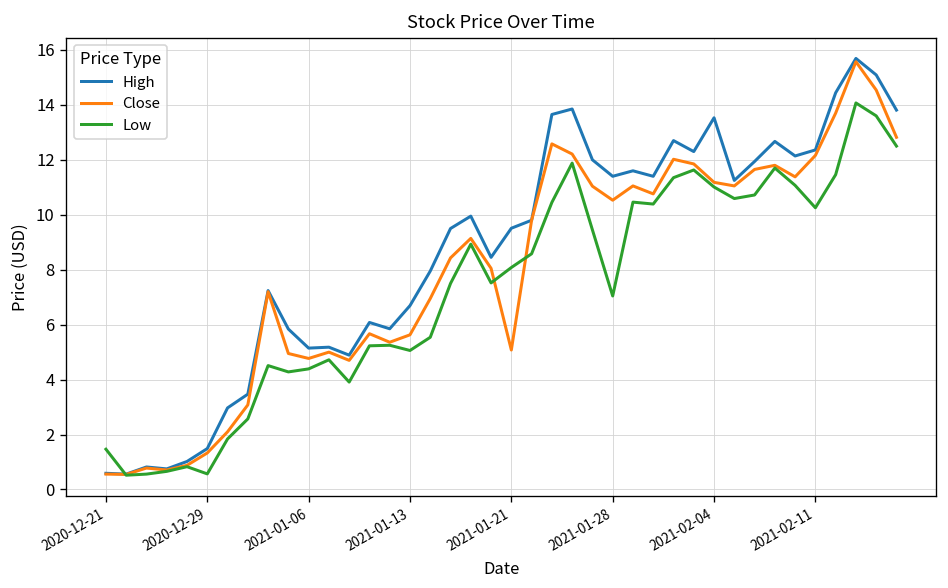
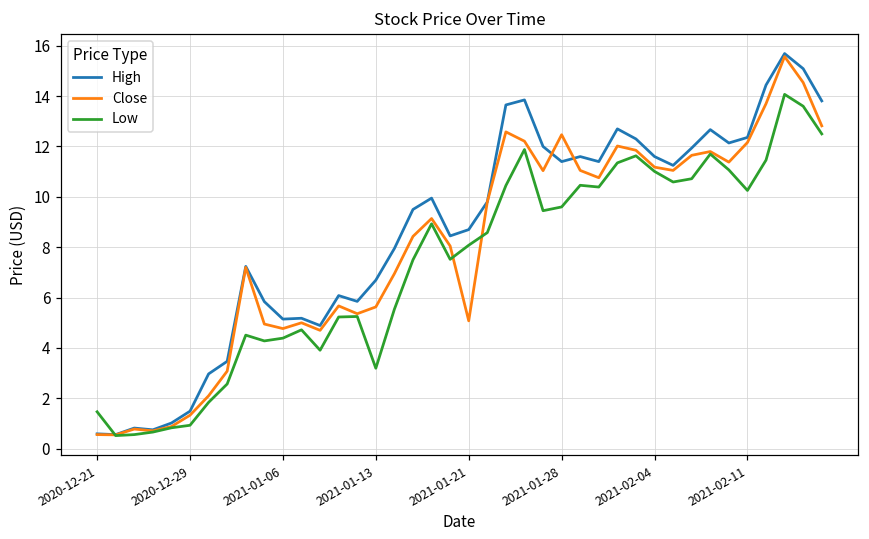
Low, 2020-12-29: 0.6 -> 0.9
Low, 2021-01-13: 5.1 -> 3.2
High, 2021-01-21: 9.5 -> 8.7
Close, 2021-01-28: 10.5 -> 12.5
Low, 2021-01-28: 7.0 -> 9.6
High, 2021-02-04: 13.5 -> 11.6
